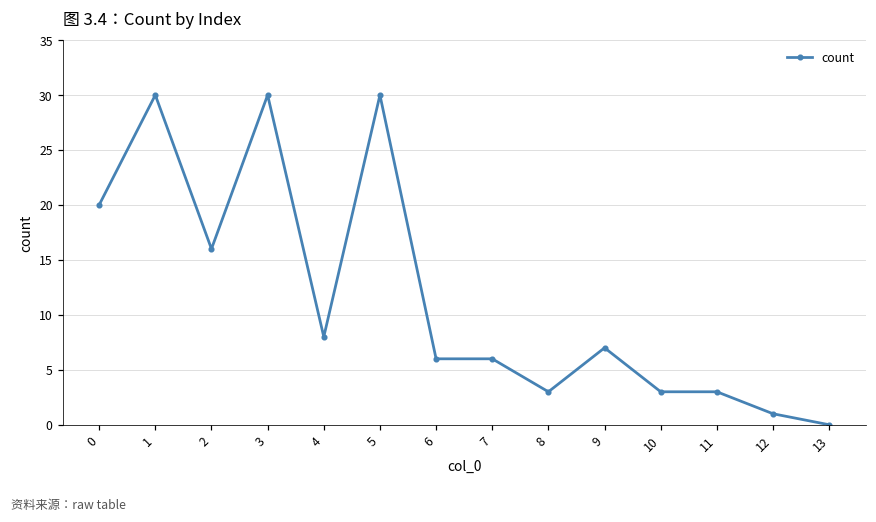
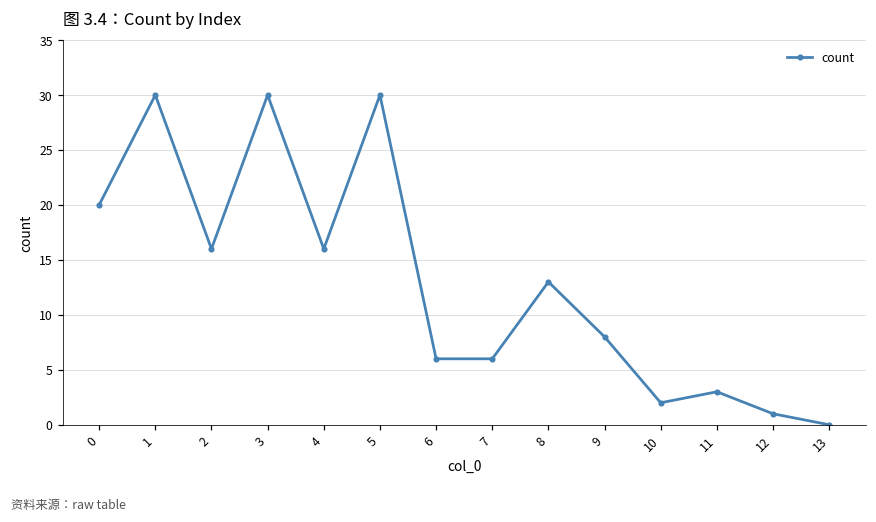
4: 8 -> 16
8: 3 -> 13
9: 7 -> 8
10: 3 -> 2
